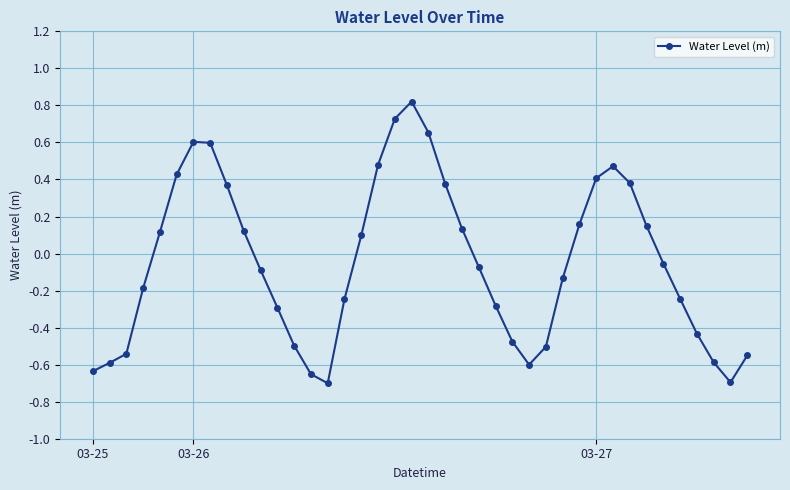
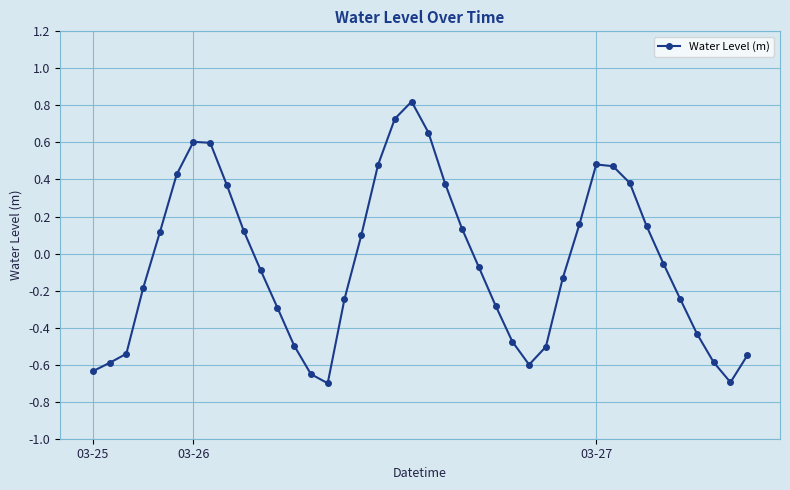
03-27: 0.41 -> 0.48
